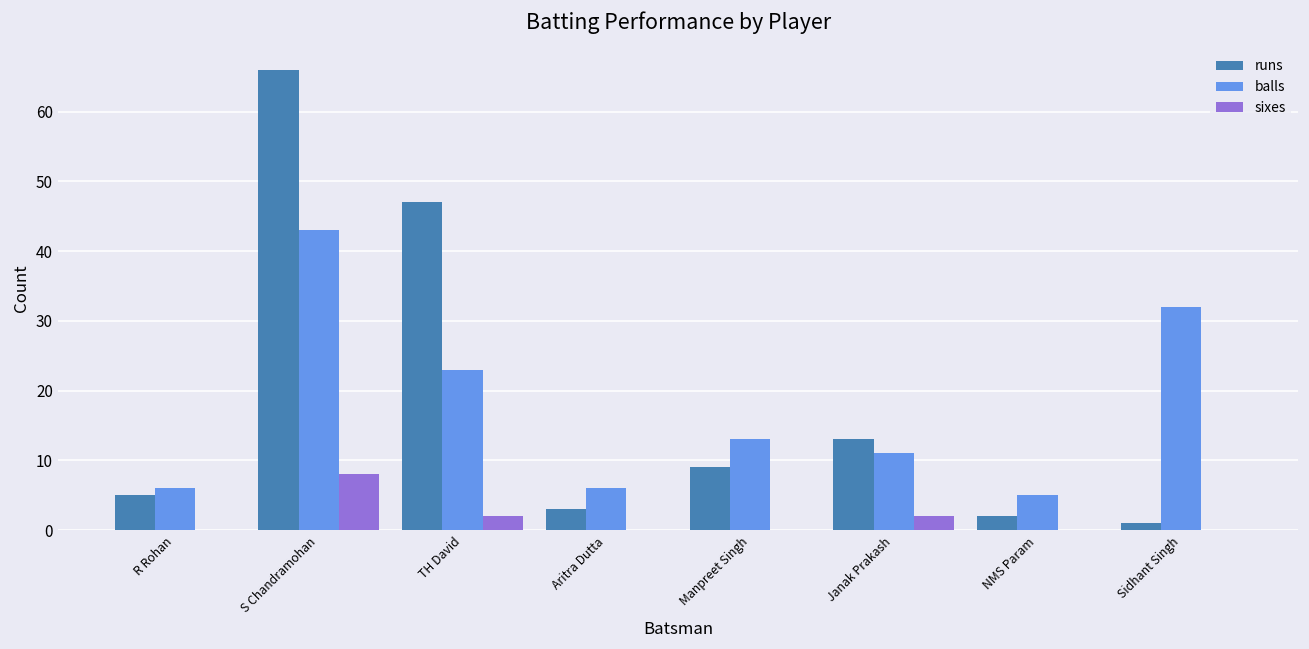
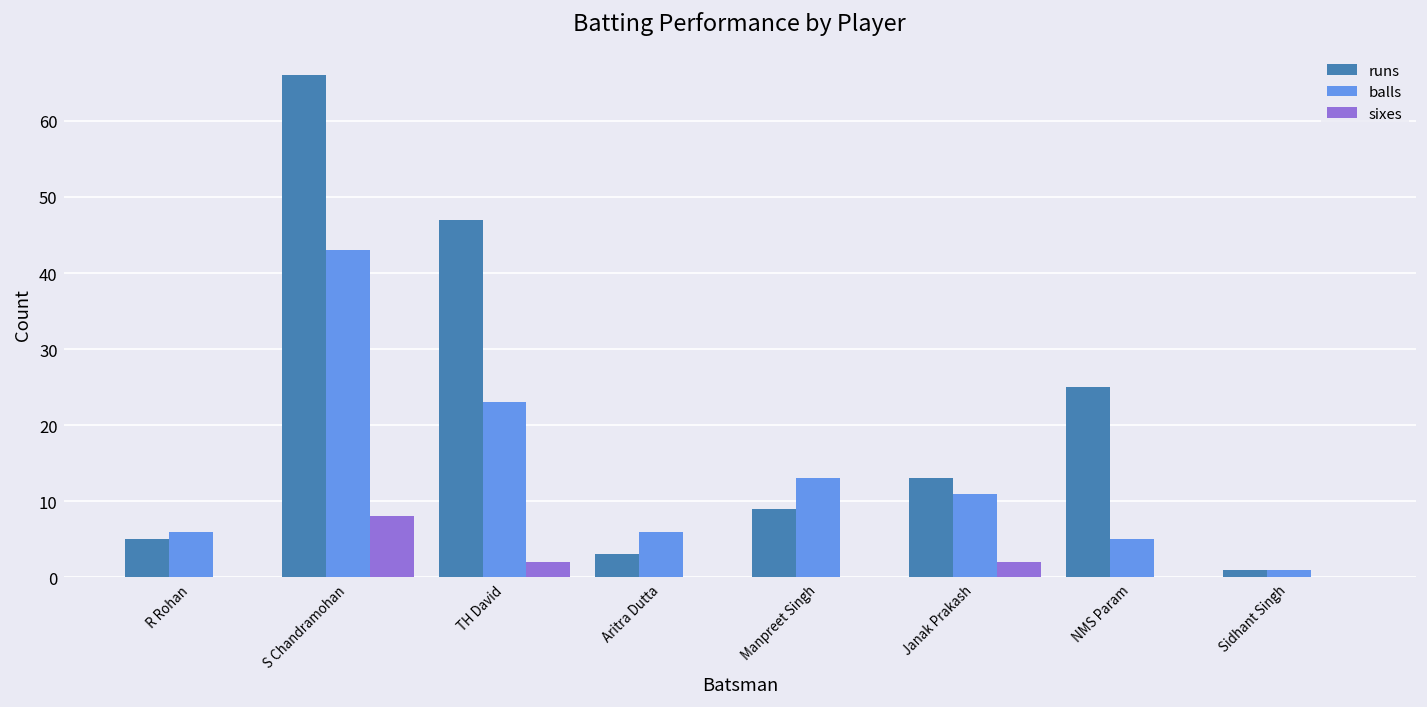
runs, NMS Param: 2 -> 25
balls, Sidhant Singh: 32 -> 1
